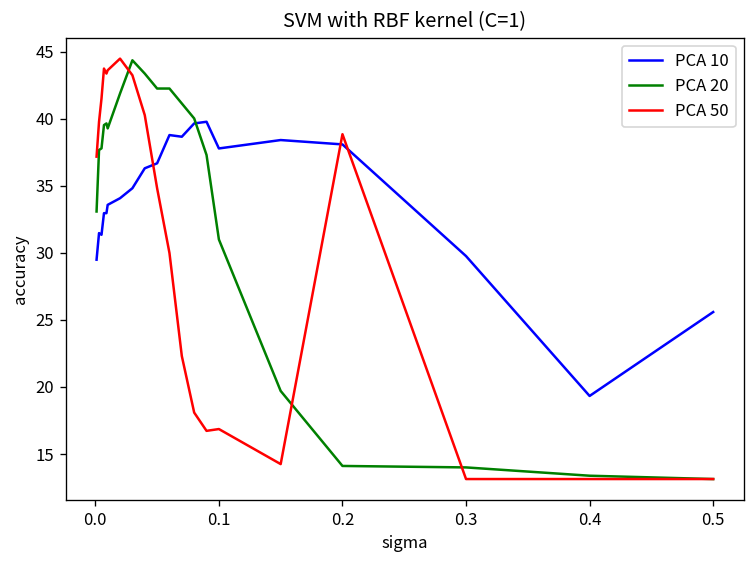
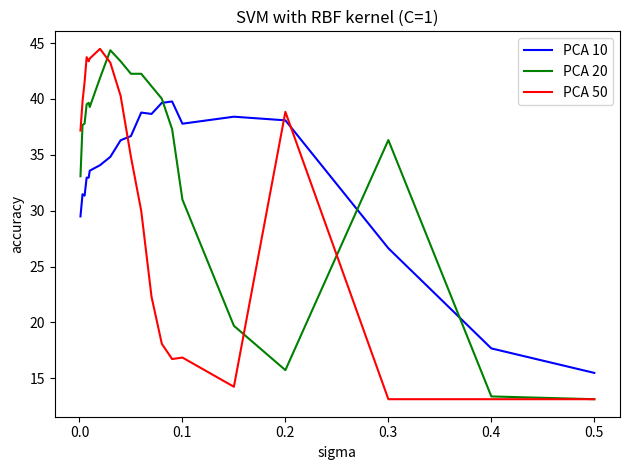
PCA 20, 0.2: 14.1 -> 15.7
PCA 10, 0.3: 29.8 -> 26.6
PCA 20, 0.3: 14.0 -> 36.3
PCA 10, 0.4: 19.3 -> 17.7
PCA 10, 0.5: 25.6 -> 15.5
